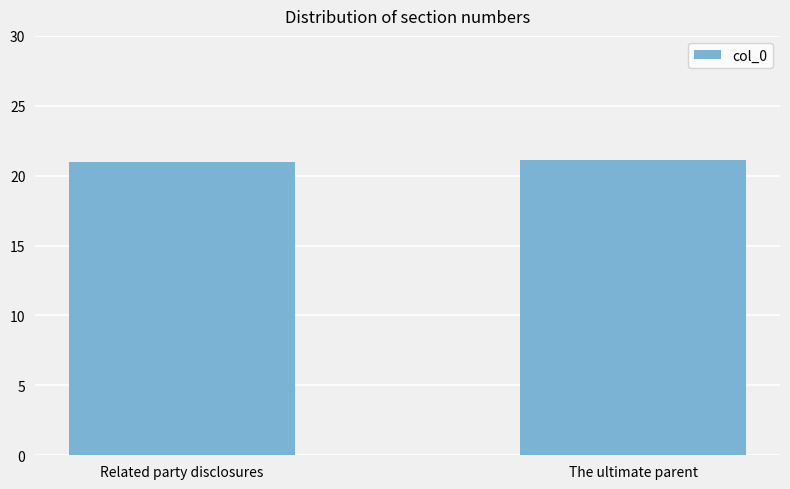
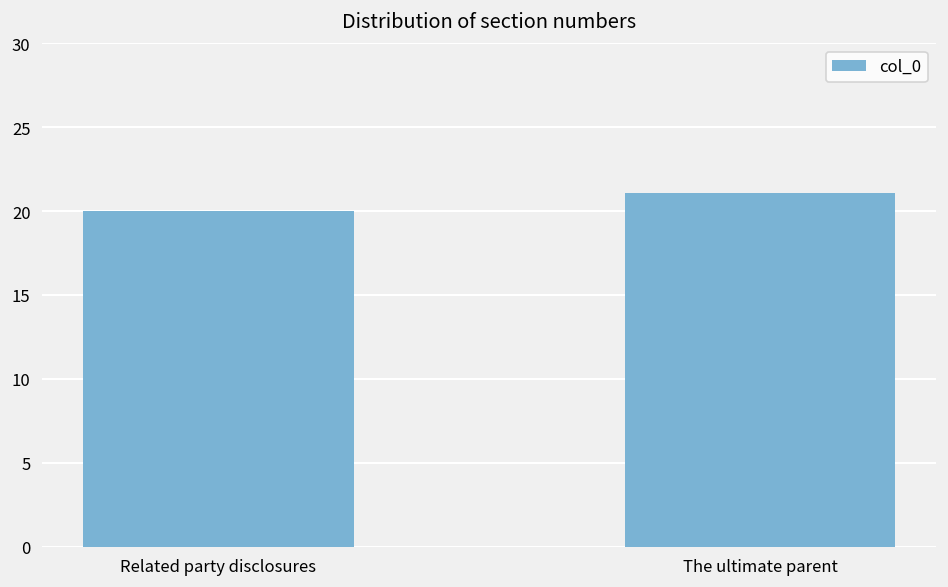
Related party disclosures: 21 -> 20
